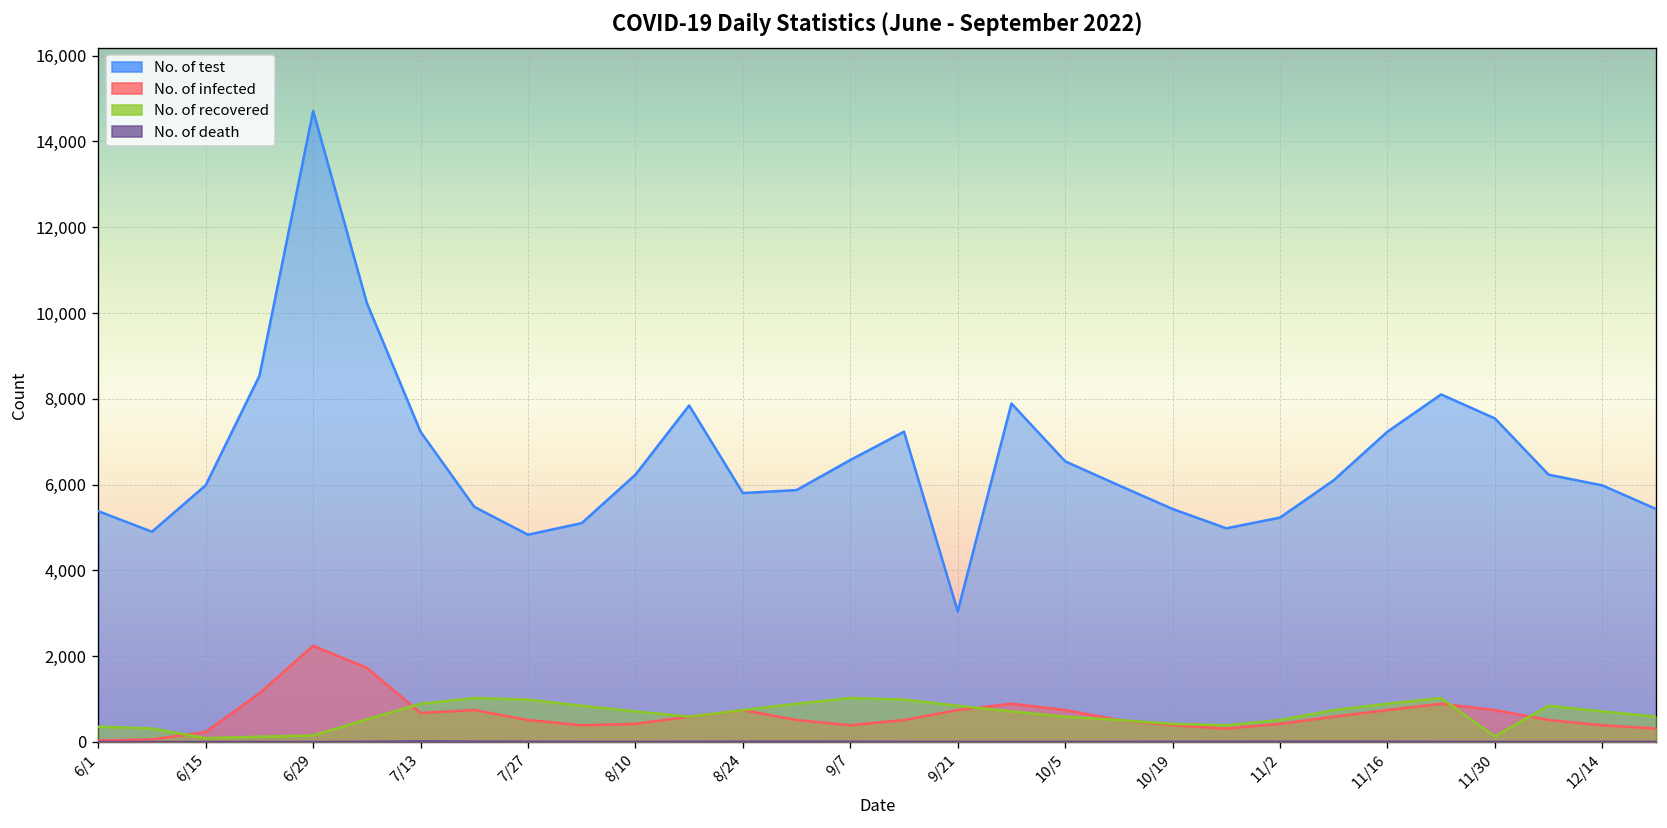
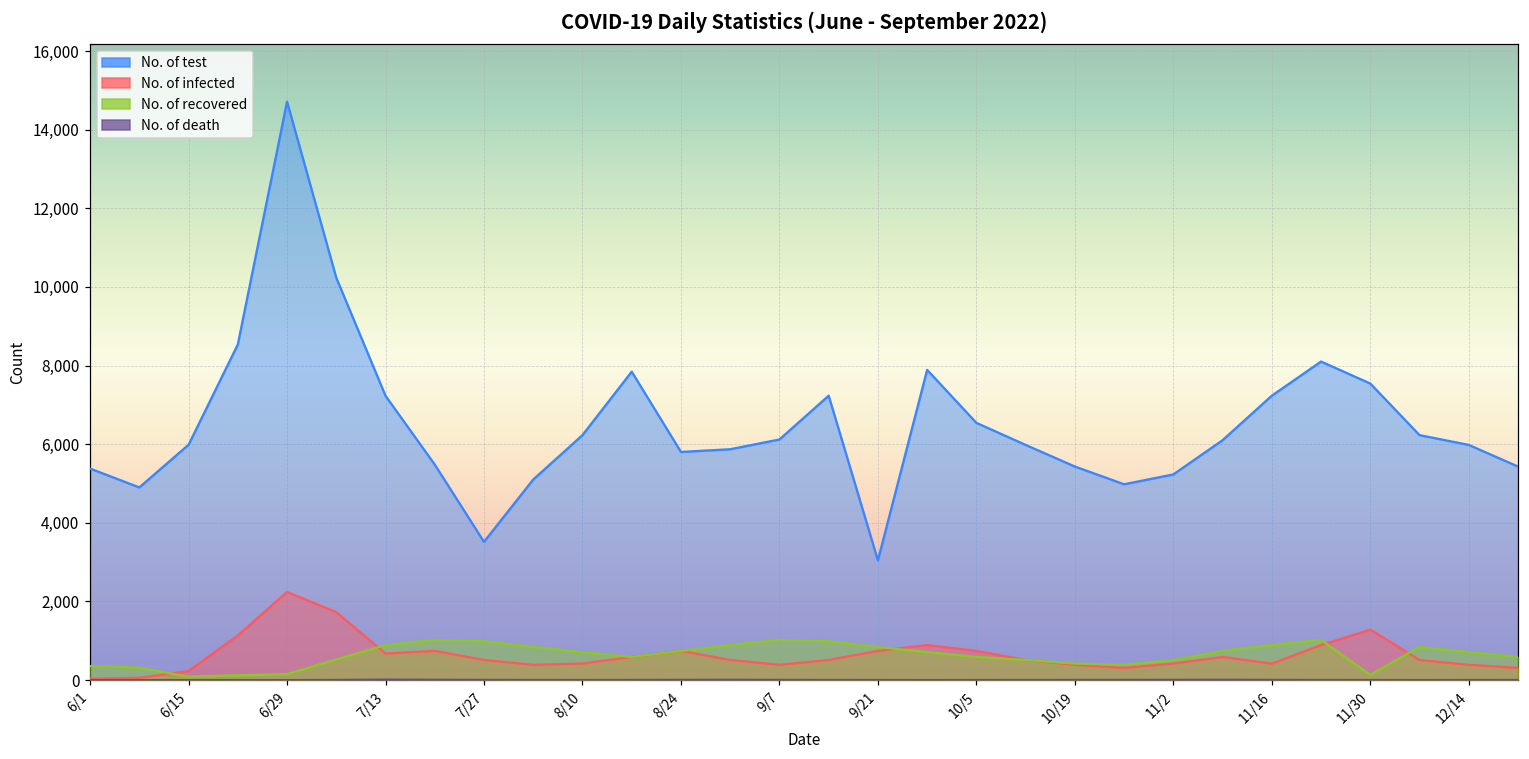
No. of test, 7/27: 4,800 -> 3,500
No. of test, 9/7: 6,600 -> 6,100
No. of infected, 11/16: 700 -> 400
No. of infected, 11/30: 700 -> 1,300
